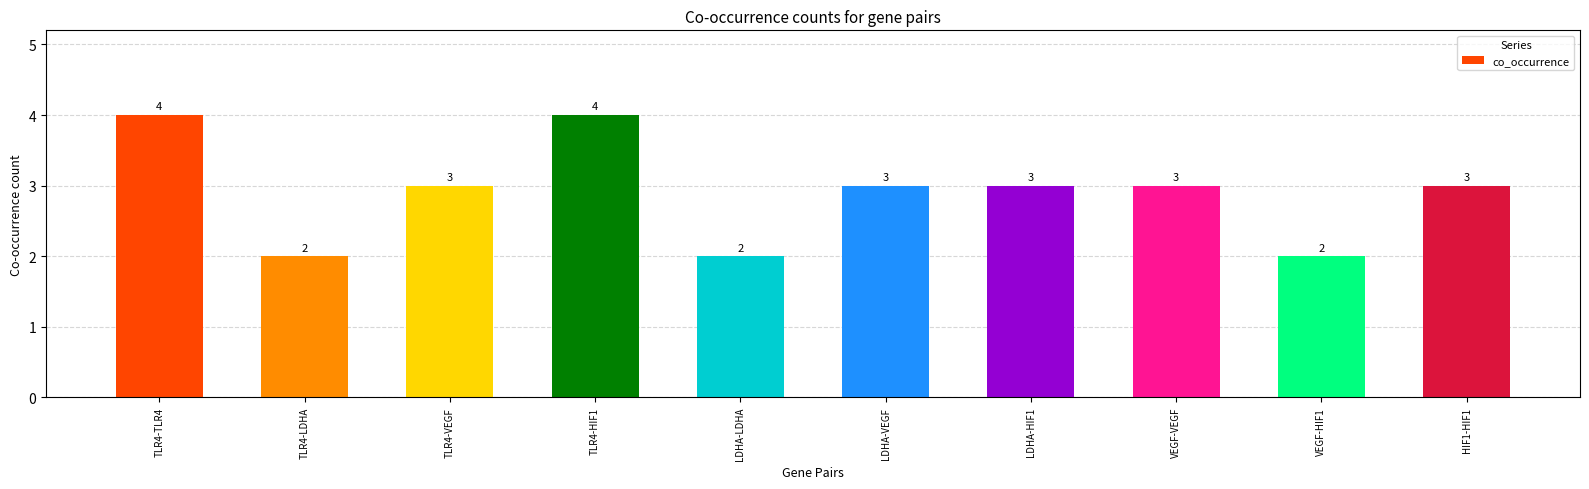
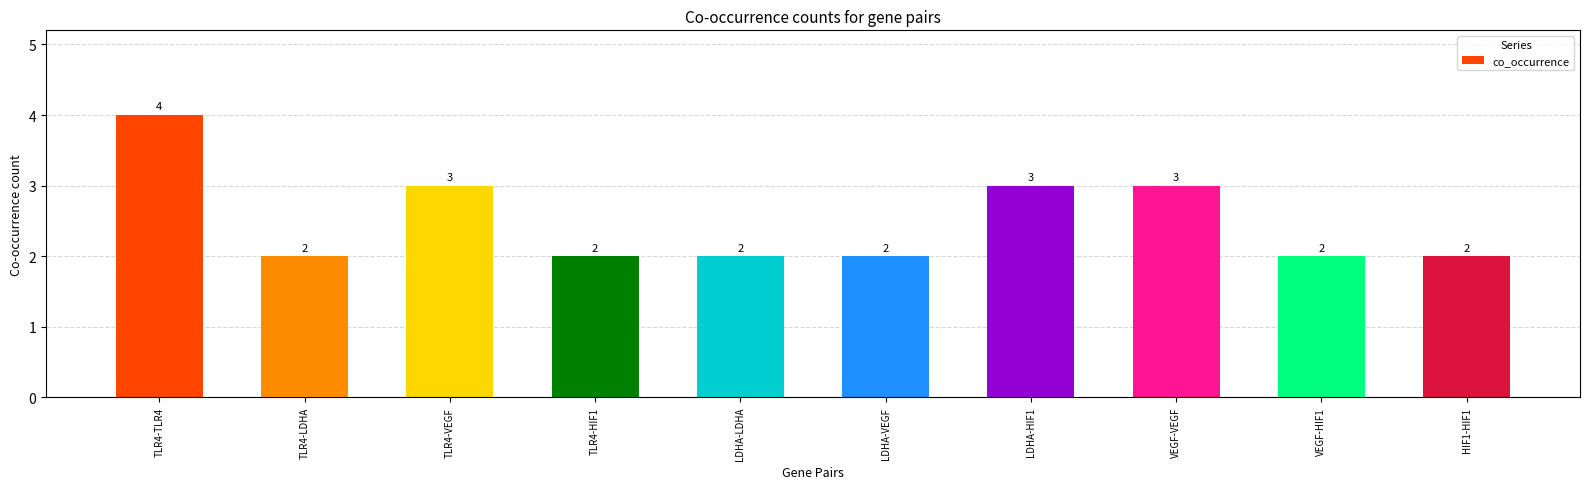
TLR4-HIF1: 4 -> 2
LDHA-VEGF: 3 -> 2
HIF1-HIF1: 3 -> 2
